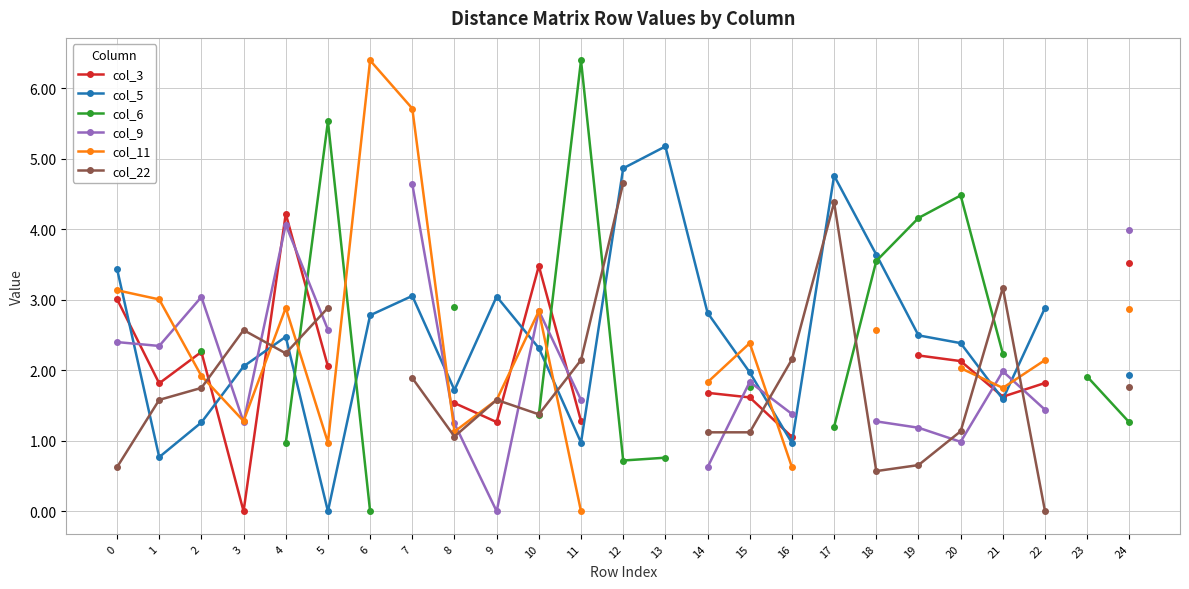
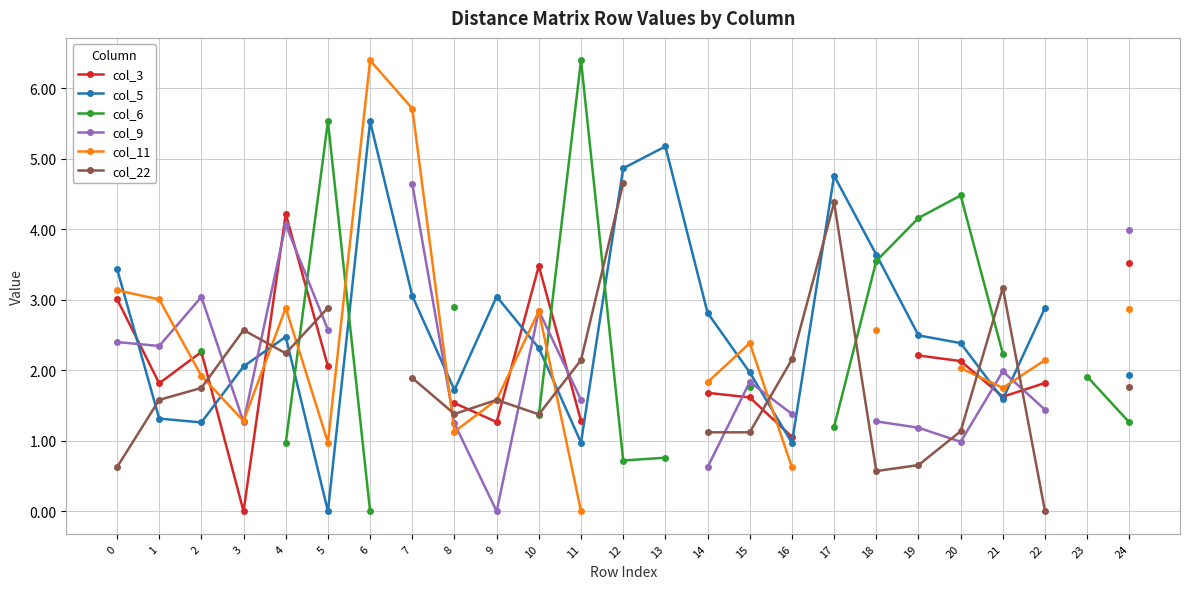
col_5, 1: 0.8 -> 1.3
col_5, 6: 2.8 -> 5.5
col_22, 8: 1.1 -> 1.4
